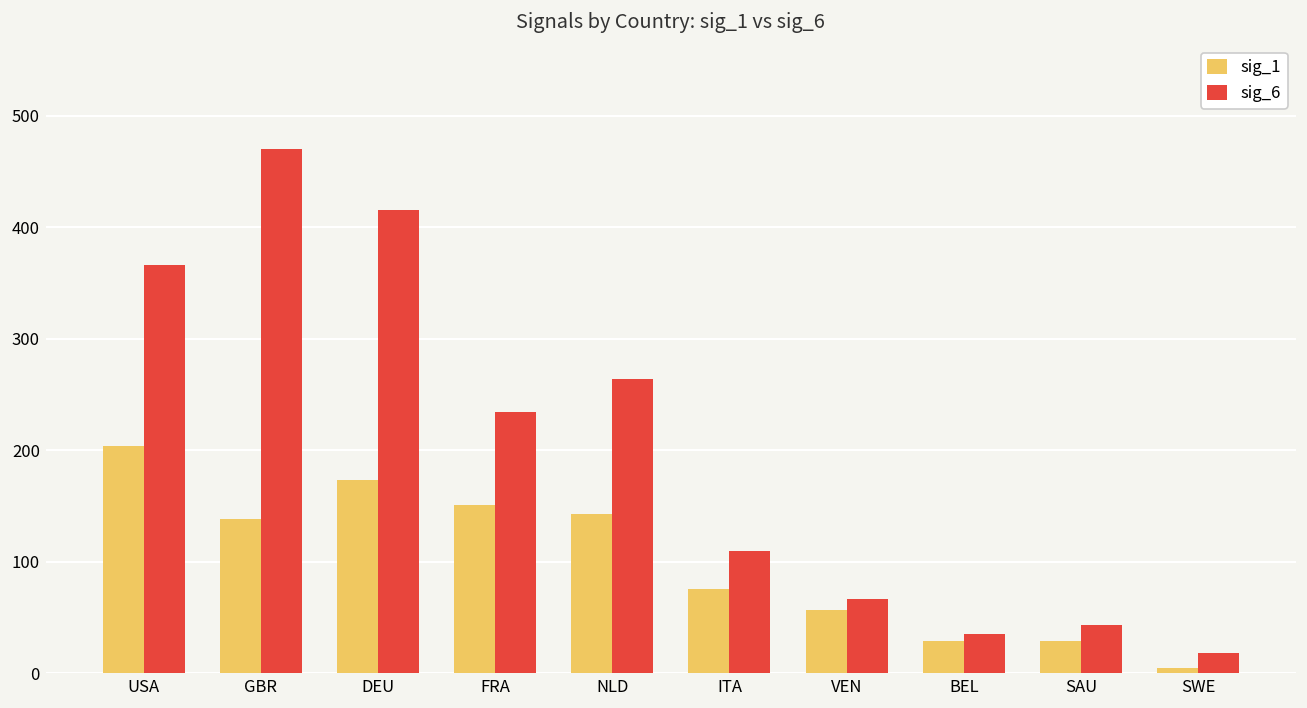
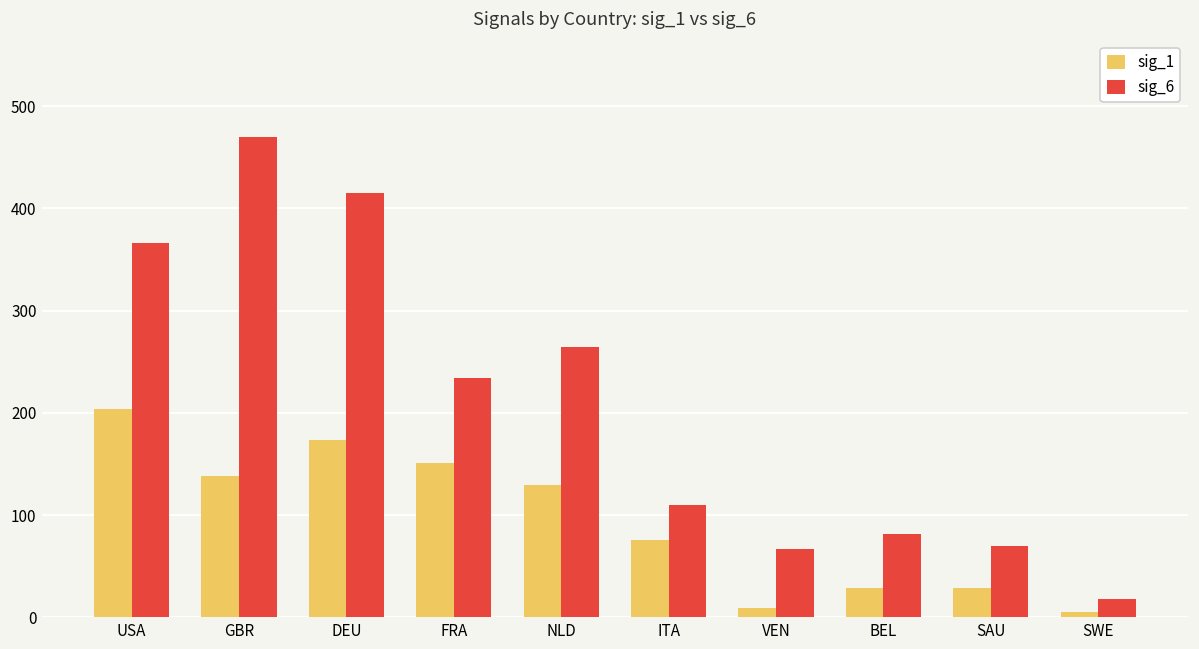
sig_1, NLD: 140 -> 130
sig_1, VEN: 60 -> 10
sig_6, BEL: 40 -> 80
sig_6, SAU: 40 -> 70
